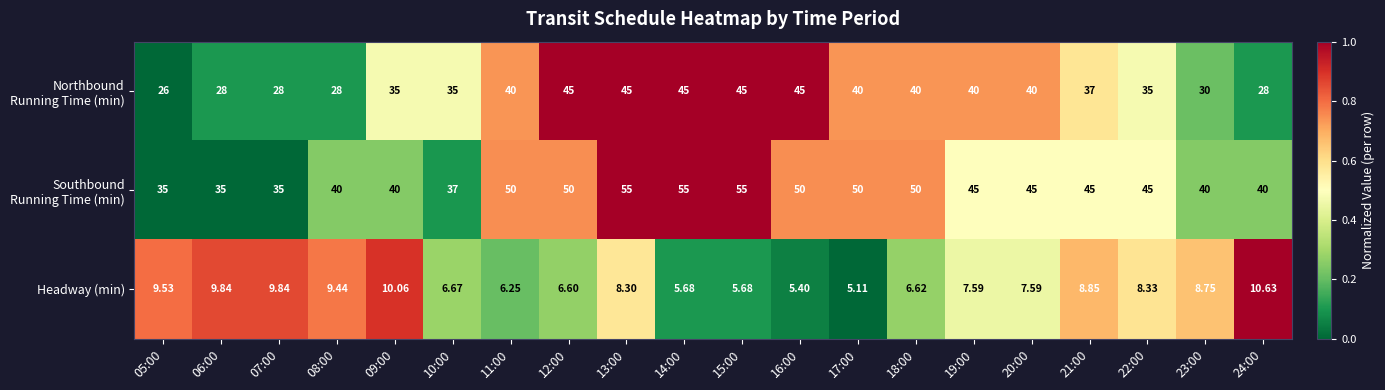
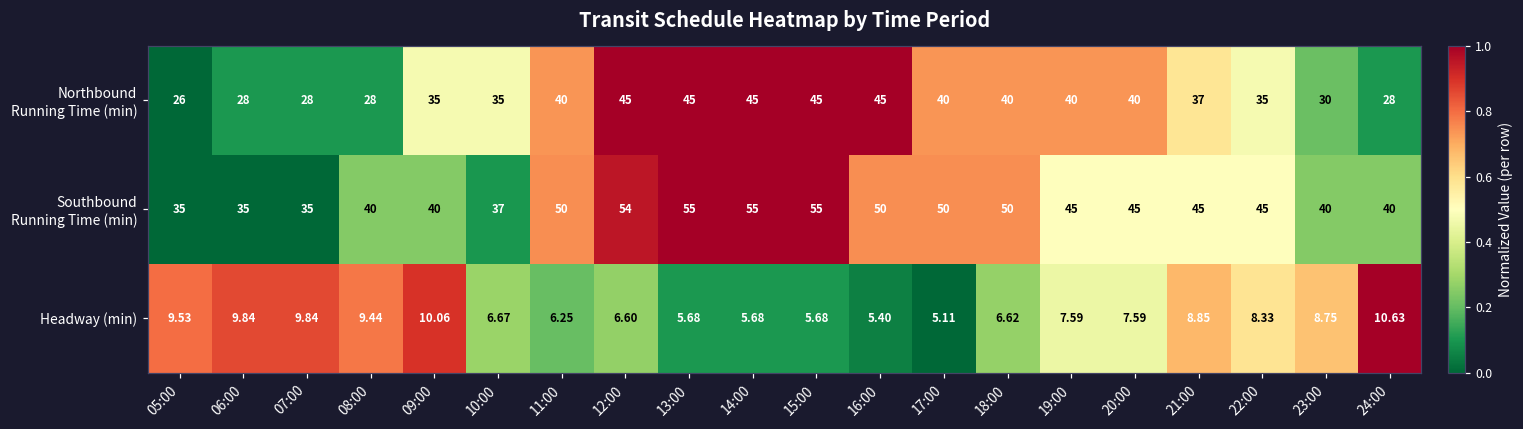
Southbound Running Time (min), 12:00: 50 -> 54
Headway (min), 13:00: 8.30 -> 5.68
